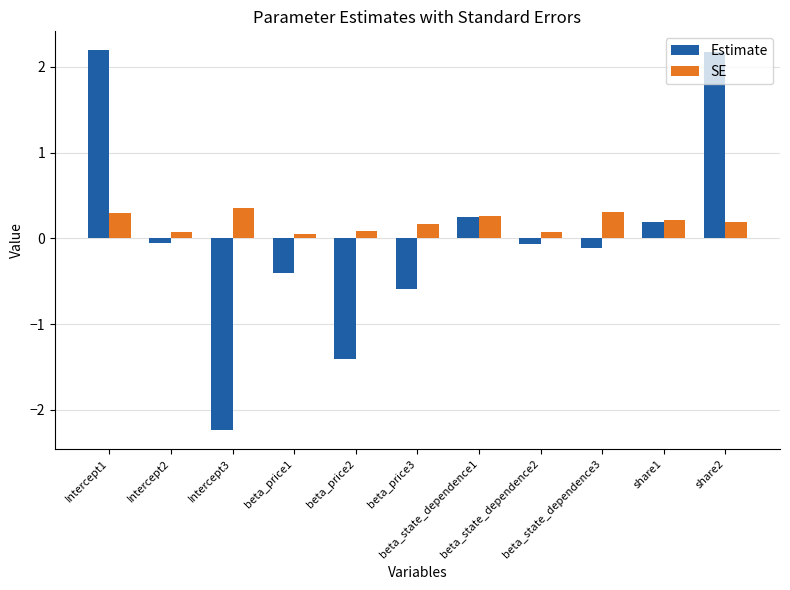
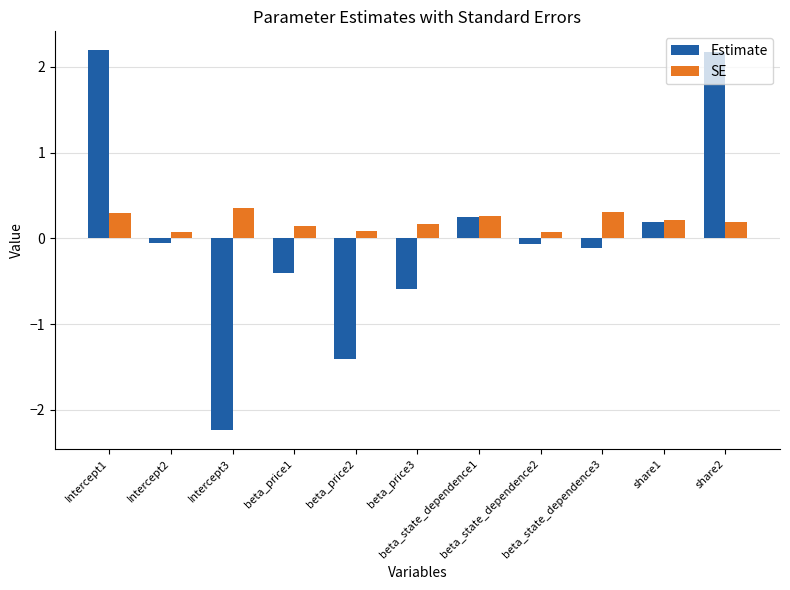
SE, beta_price1: 0.0 -> 0.1
